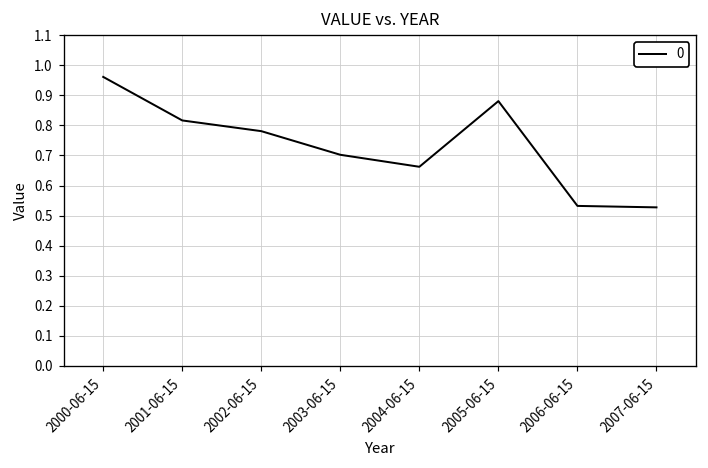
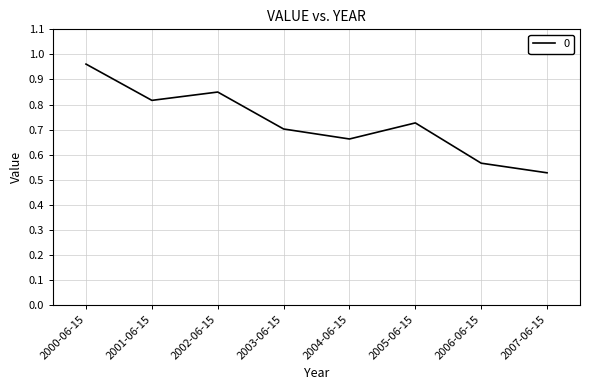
2002-06-15: 0.78 -> 0.85
2005-06-15: 0.88 -> 0.73
2006-06-15: 0.53 -> 0.57
